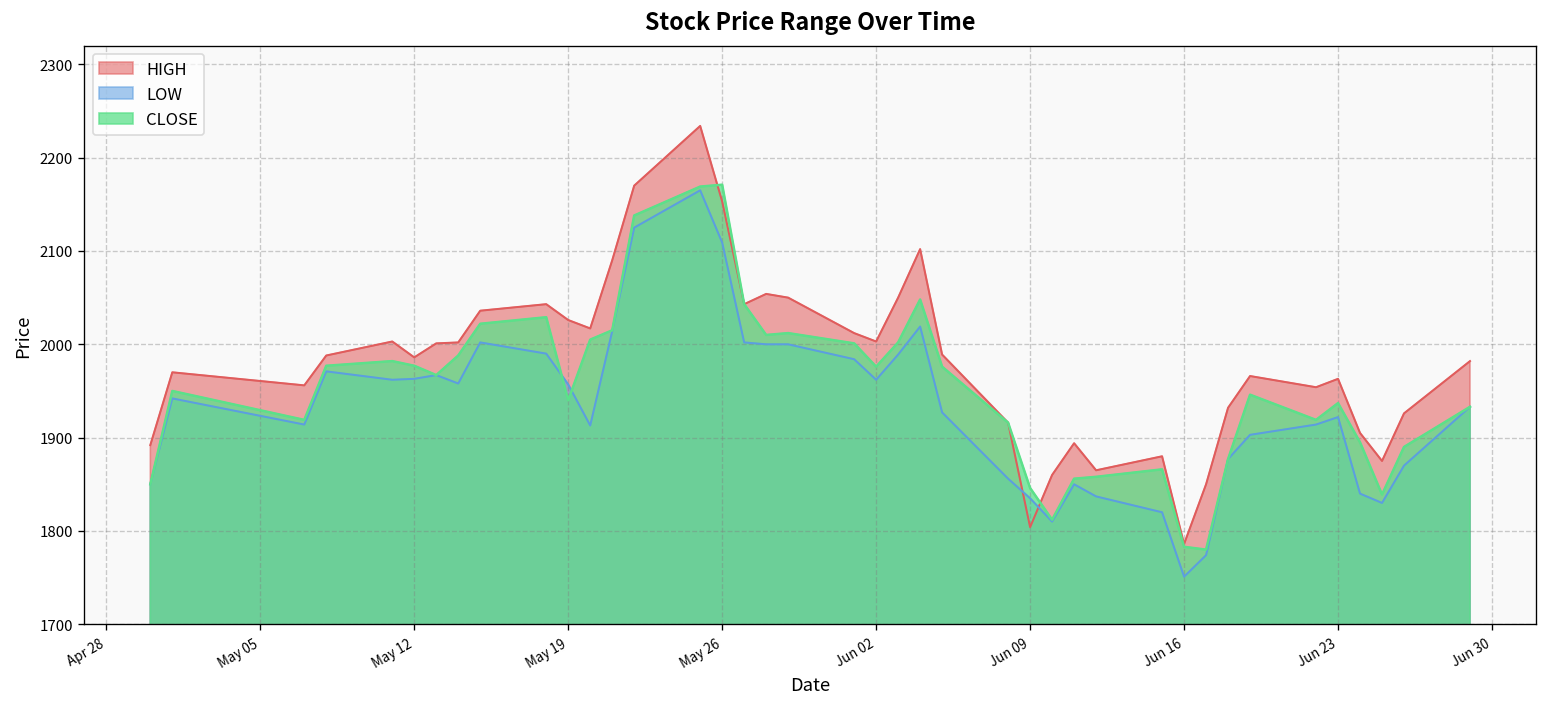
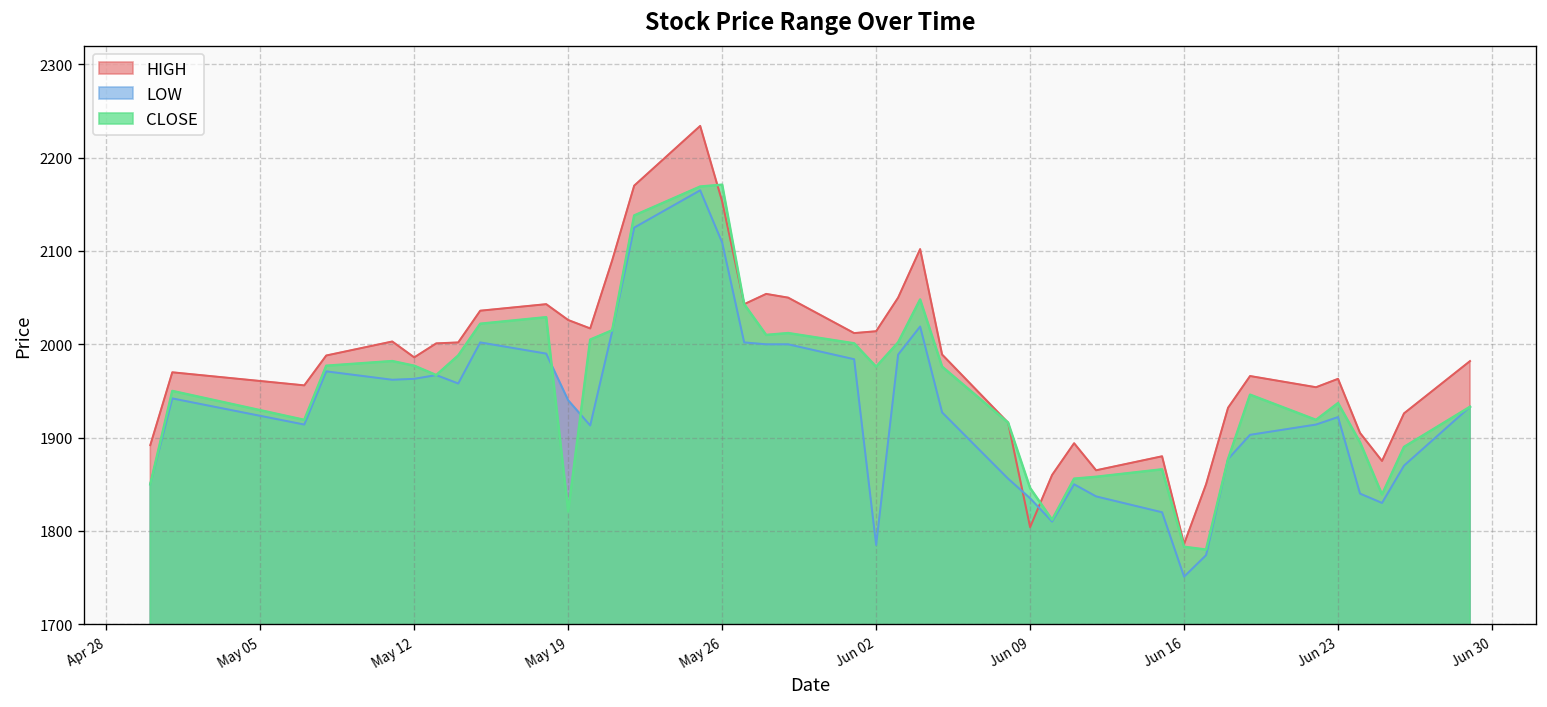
LOW, May 19: 1960 -> 1940
CLOSE, May 19: 1940 -> 1820
HIGH, Jun 02: 2000 -> 2010
LOW, Jun 02: 1960 -> 1790
